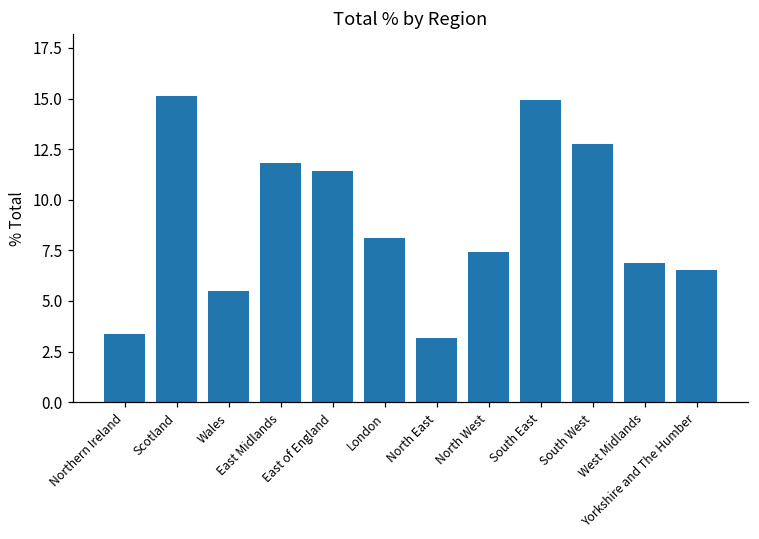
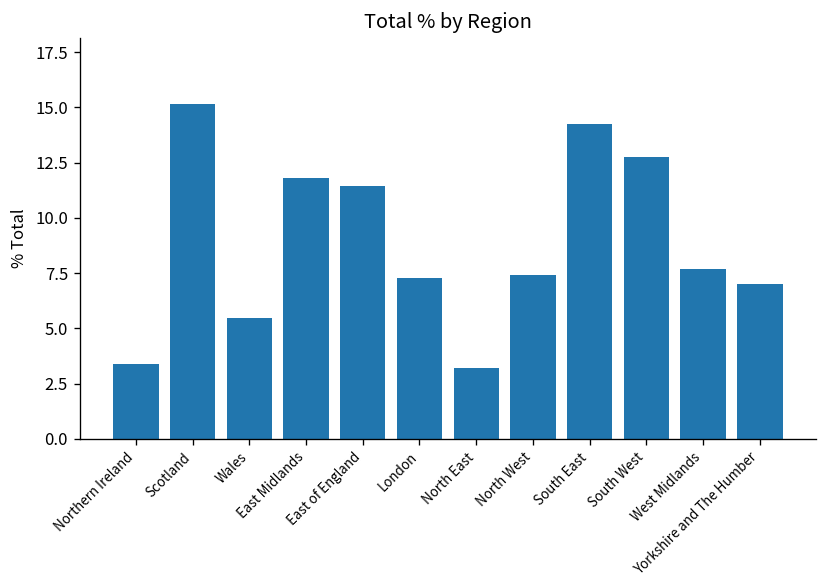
London: 8.1 -> 7.3
South East: 14.9 -> 14.2
West Midlands: 6.9 -> 7.7
Yorkshire and The Humber: 6.5 -> 7.0
